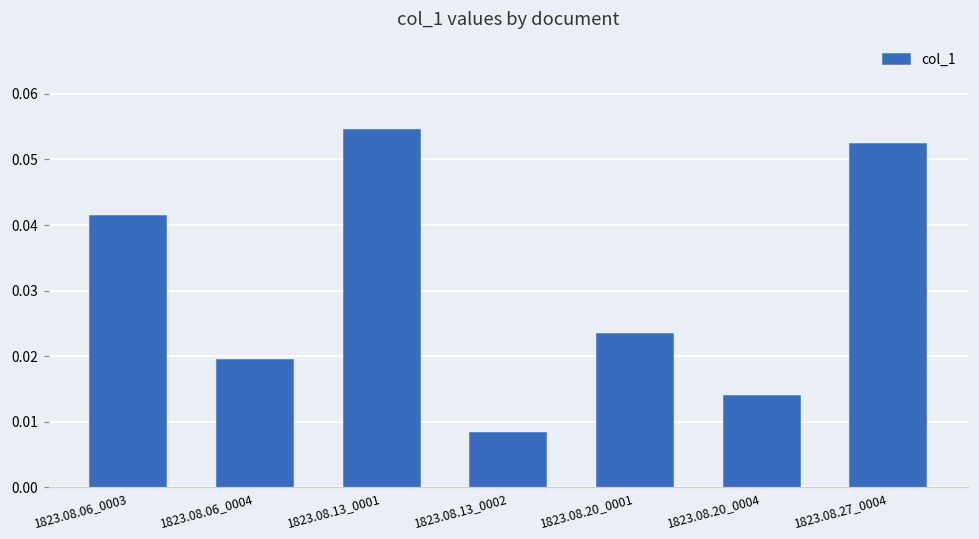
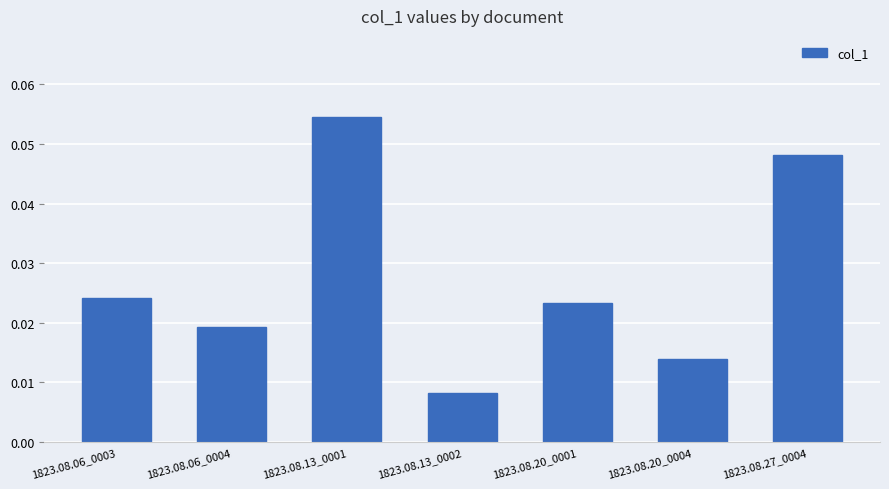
1823.08.06_0003: 0.041 -> 0.024
1823.08.27_0004: 0.052 -> 0.048
